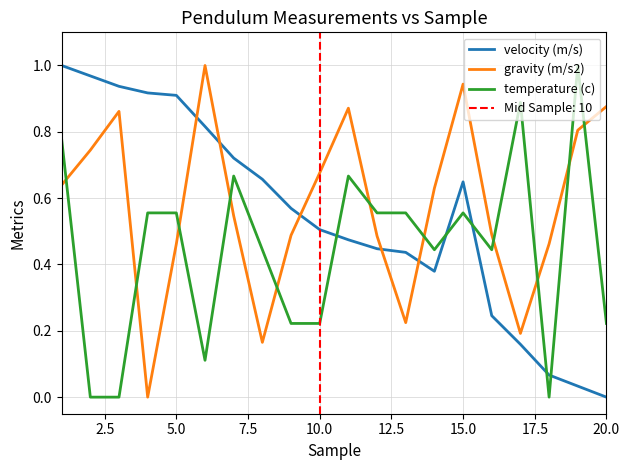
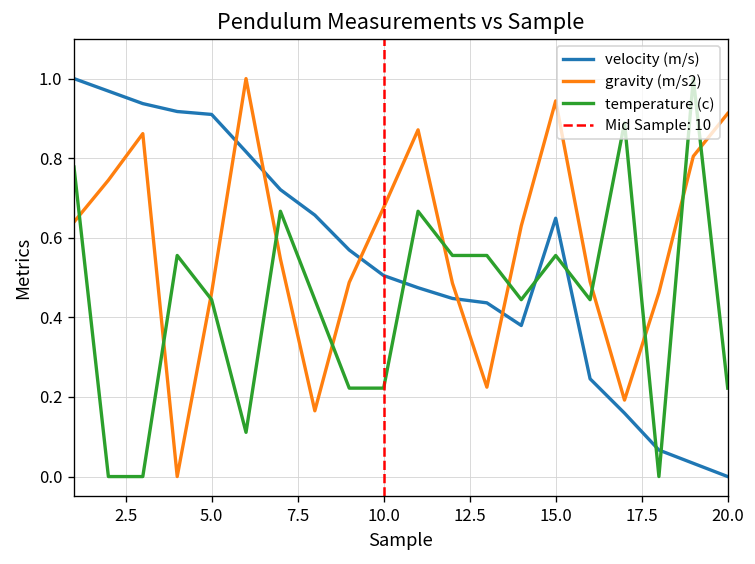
temperature (c), 5.0: 0.56 -> 0.44
gravity (m/s2), 20.0: 0.88 -> 0.91
